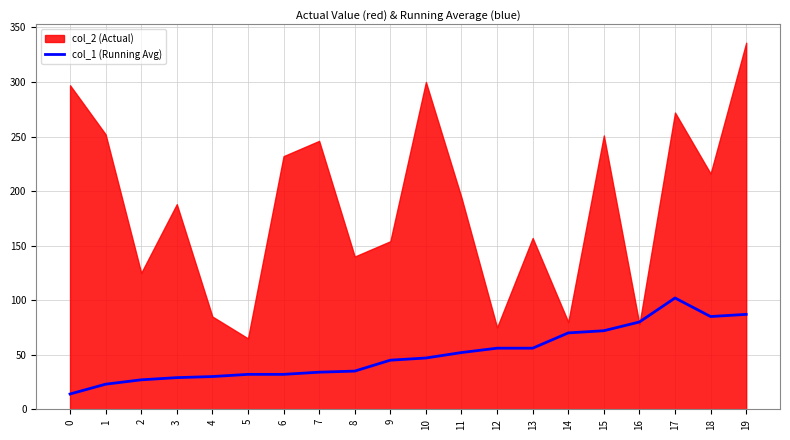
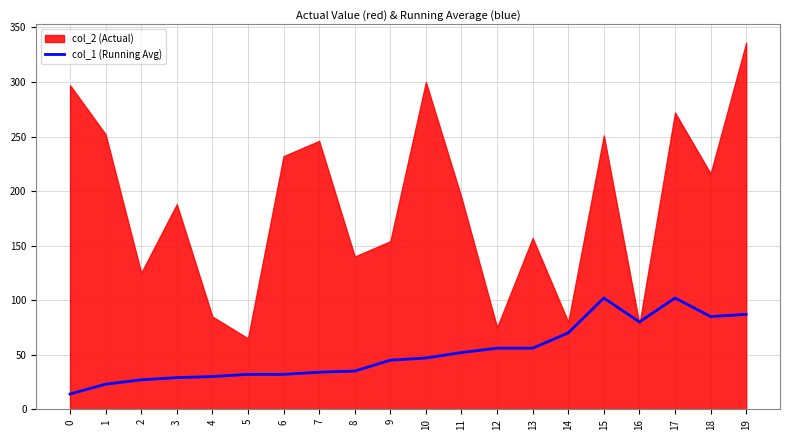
col_1 (Running Avg), 15: 72 -> 102
